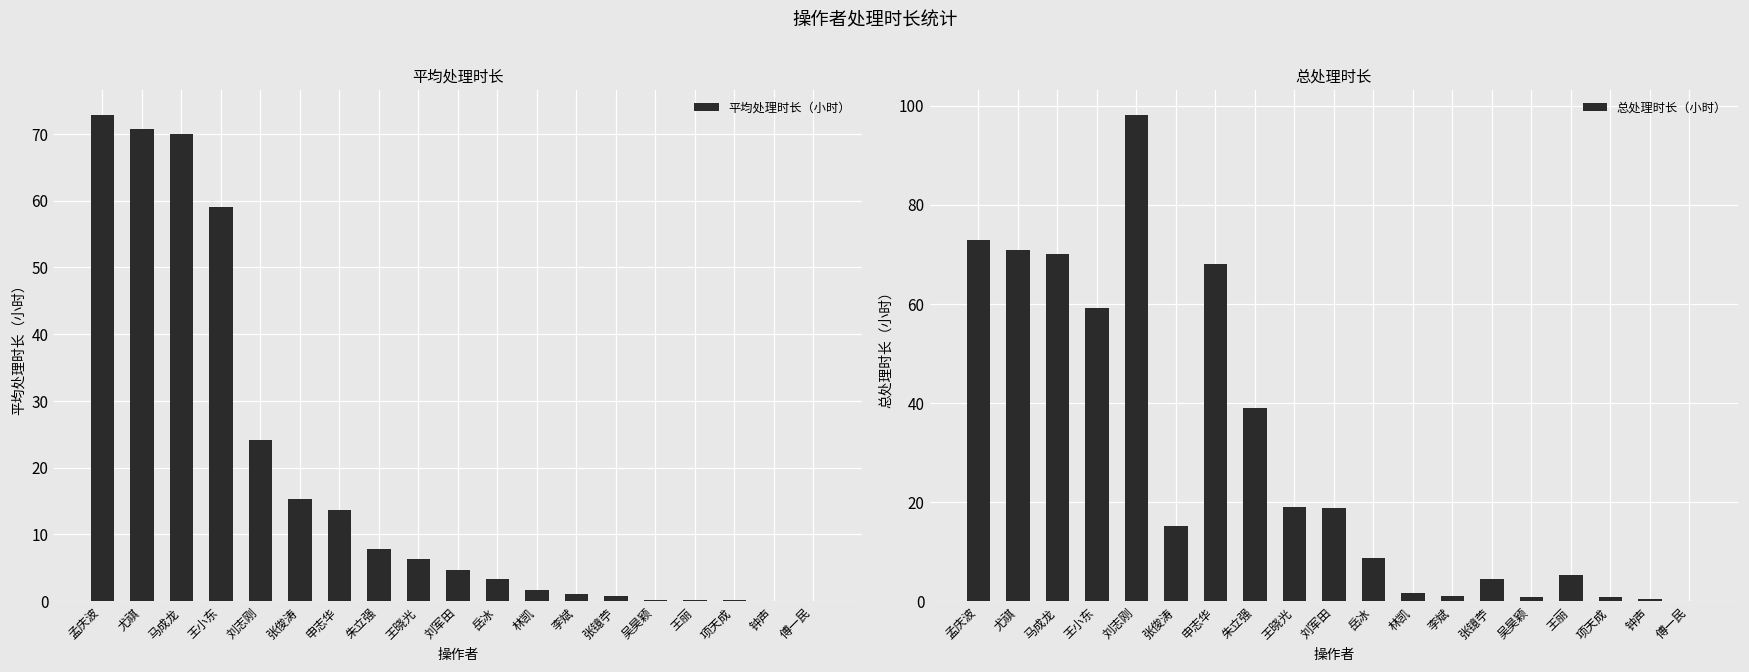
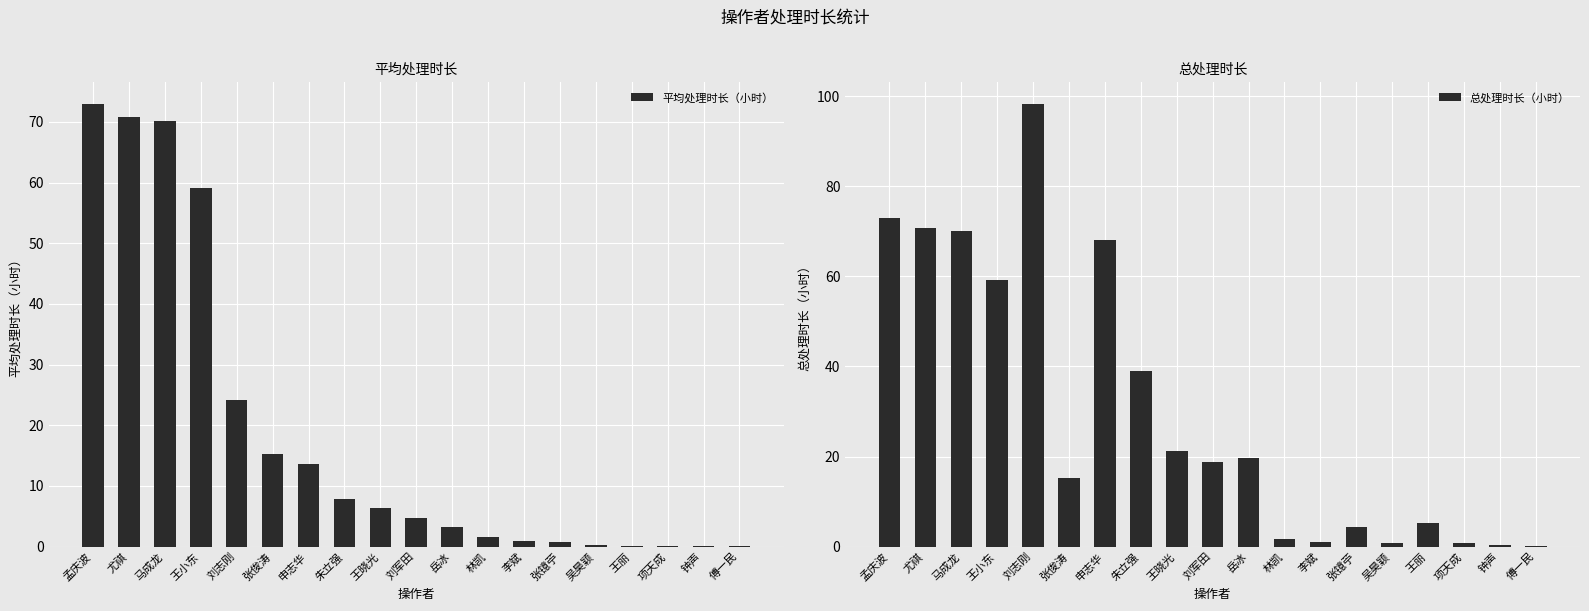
总处理时长, 王晓光: 19 -> 21
总处理时长, 岳冰: 9 -> 20
